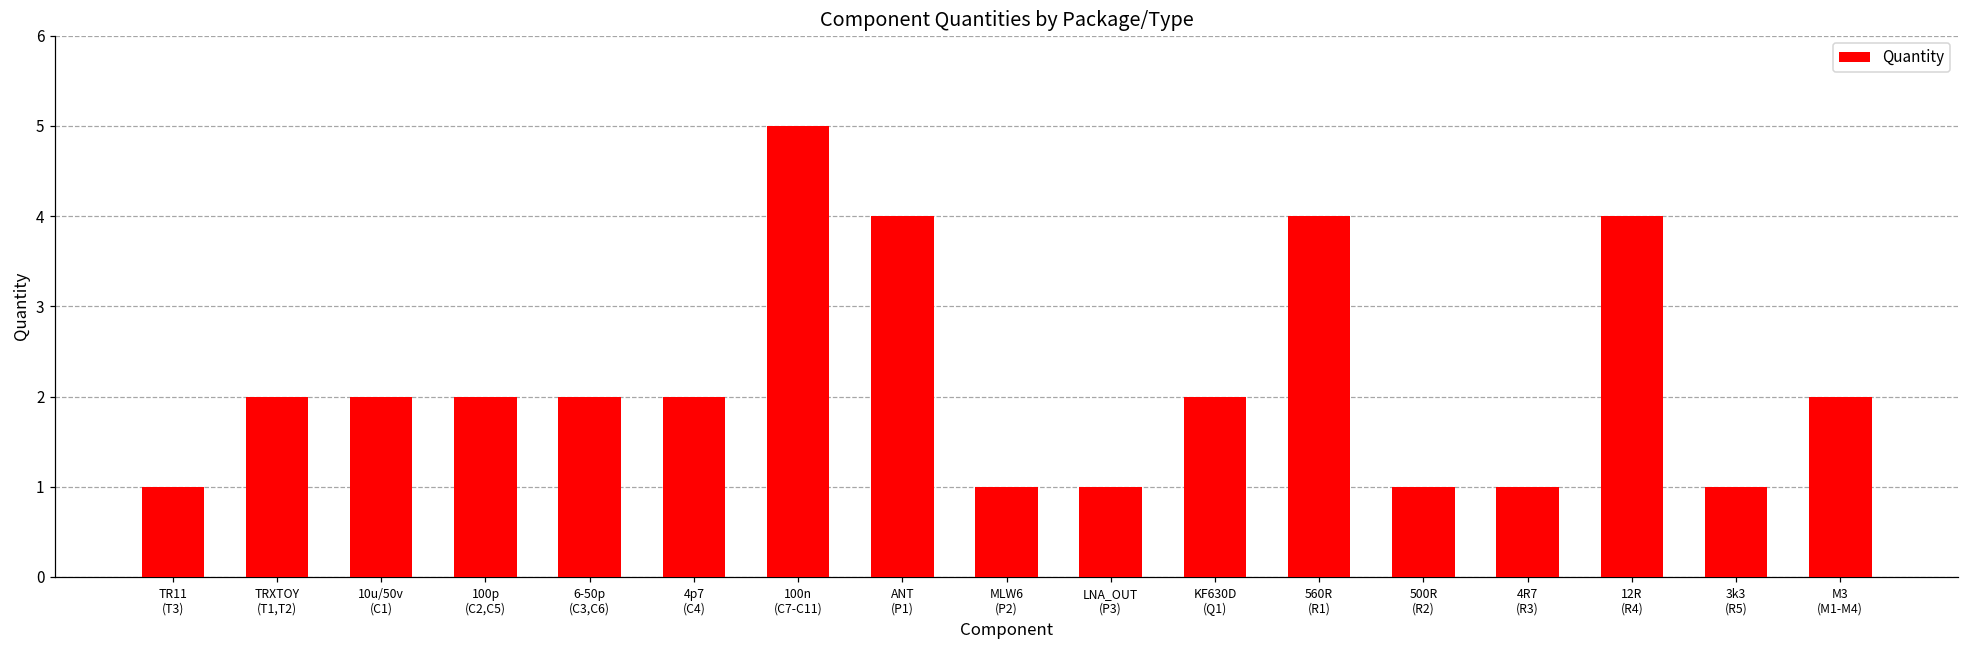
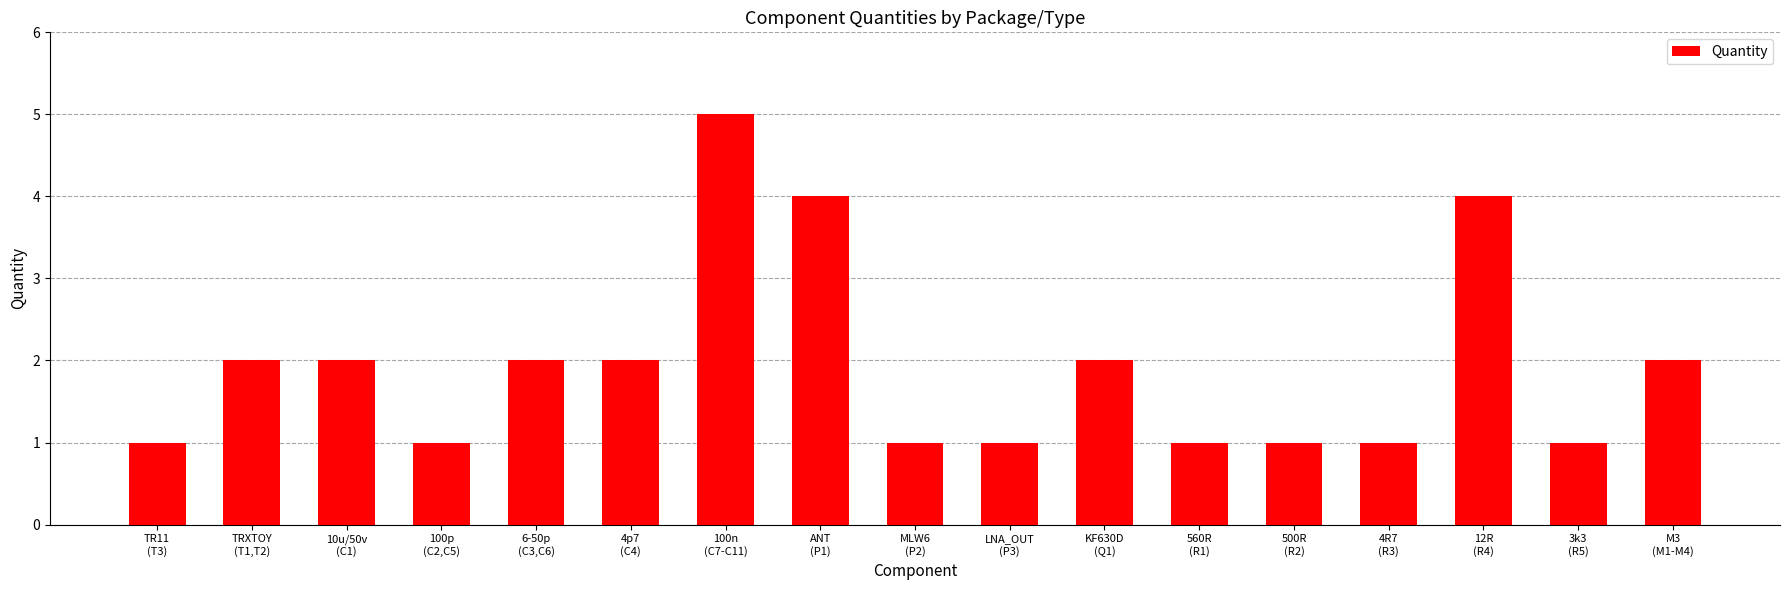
100p (C2,C5): 2 -> 1
560R (R1): 4 -> 1
